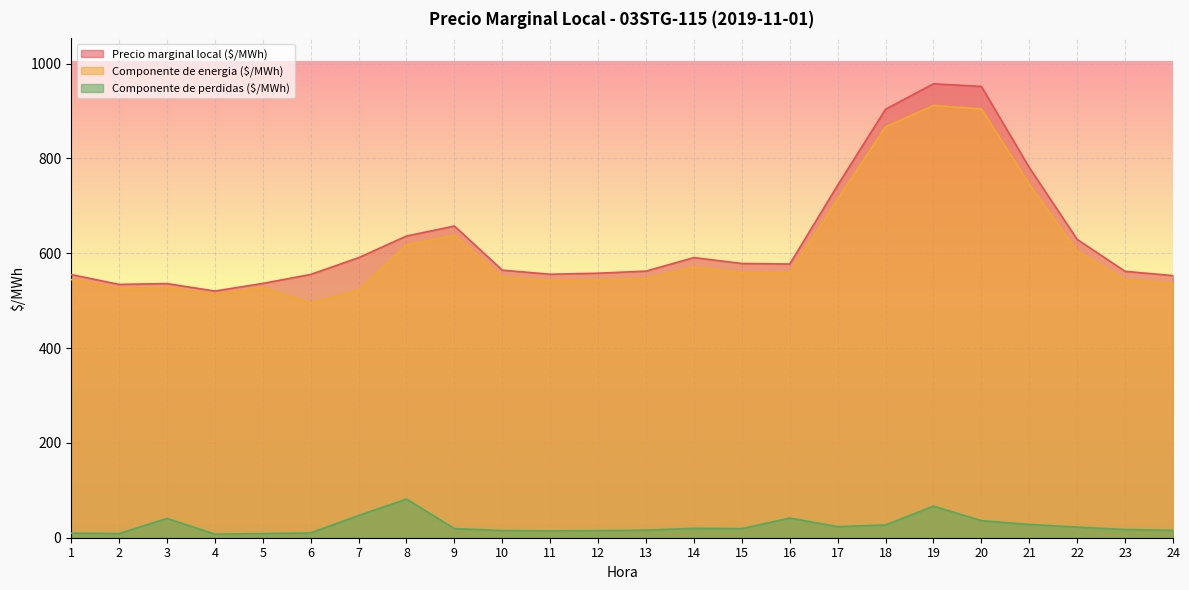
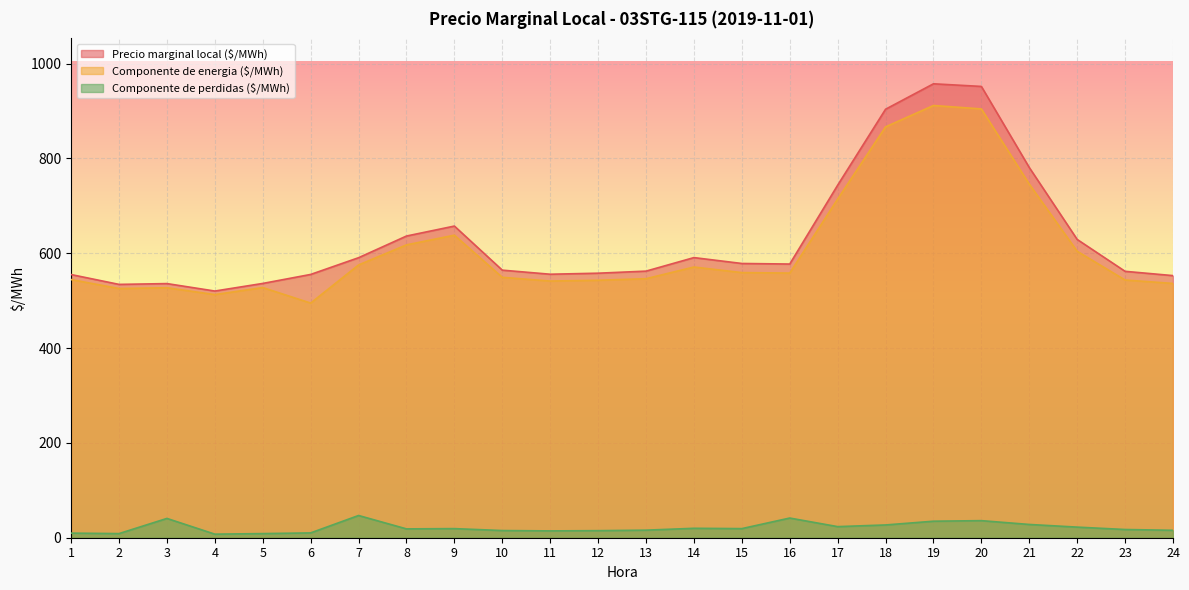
Componente de energia ($/MWh), 7: 520 -> 580
Componente de perdidas ($/MWh), 8: 80 -> 20
Componente de perdidas ($/MWh), 19: 70 -> 30
